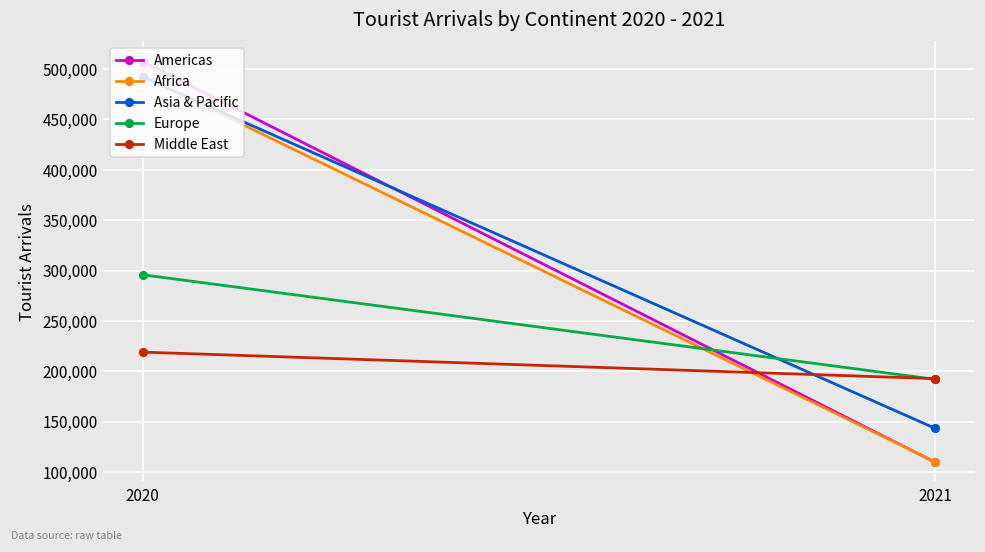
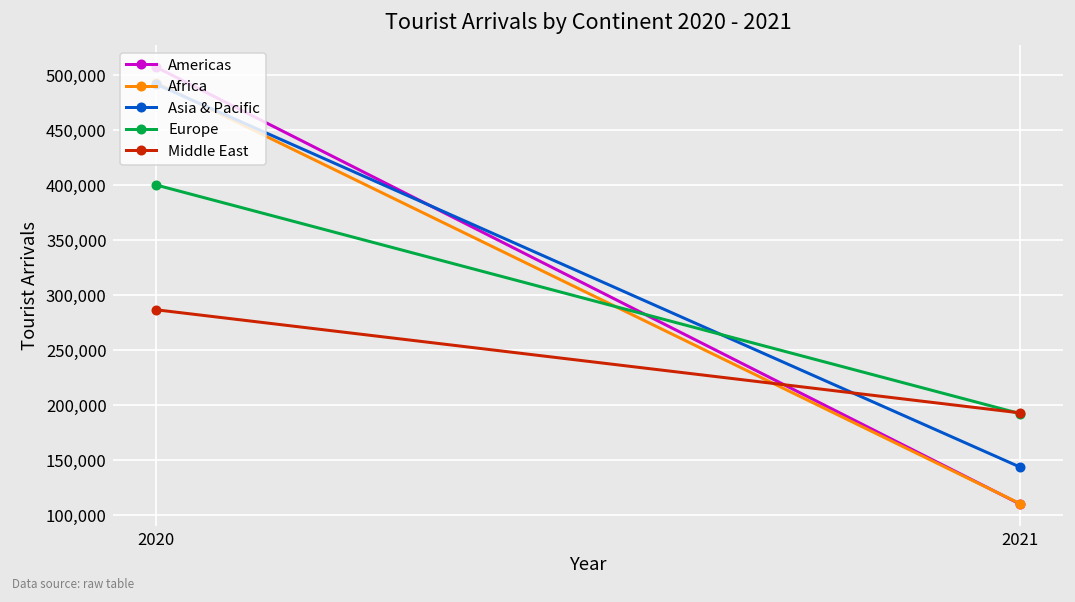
Europe, 2020: 300,000 -> 400,000
Middle East, 2020: 220,000 -> 290,000
